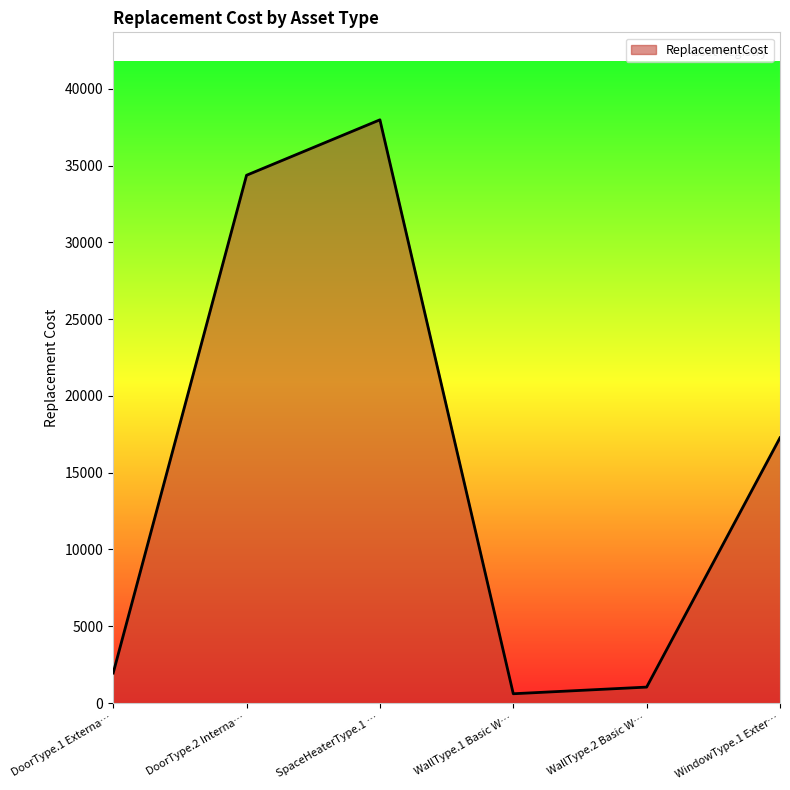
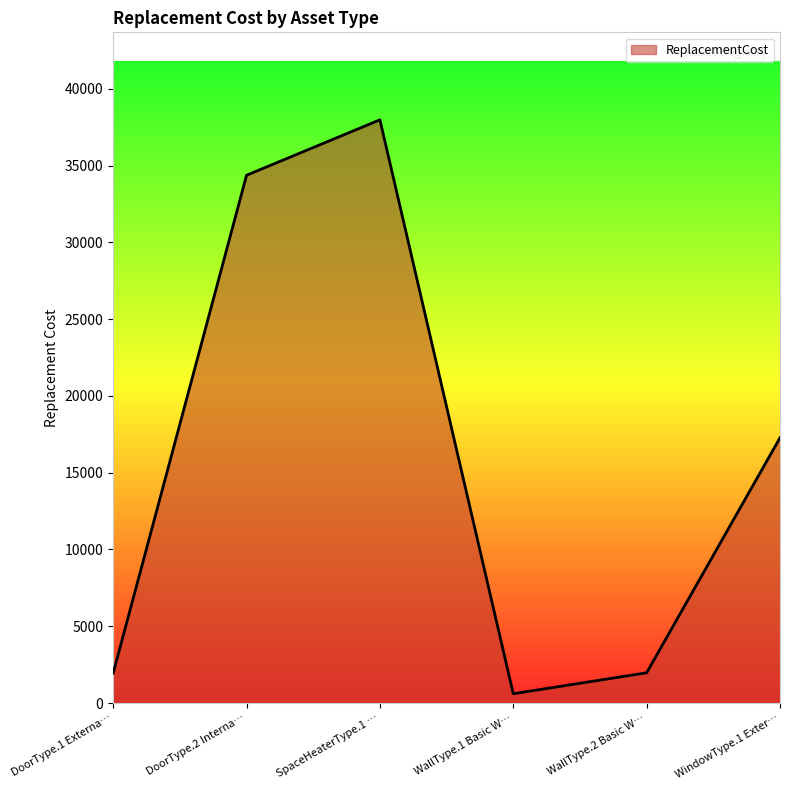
WallType.2 Basic W…: 1000 -> 2000
